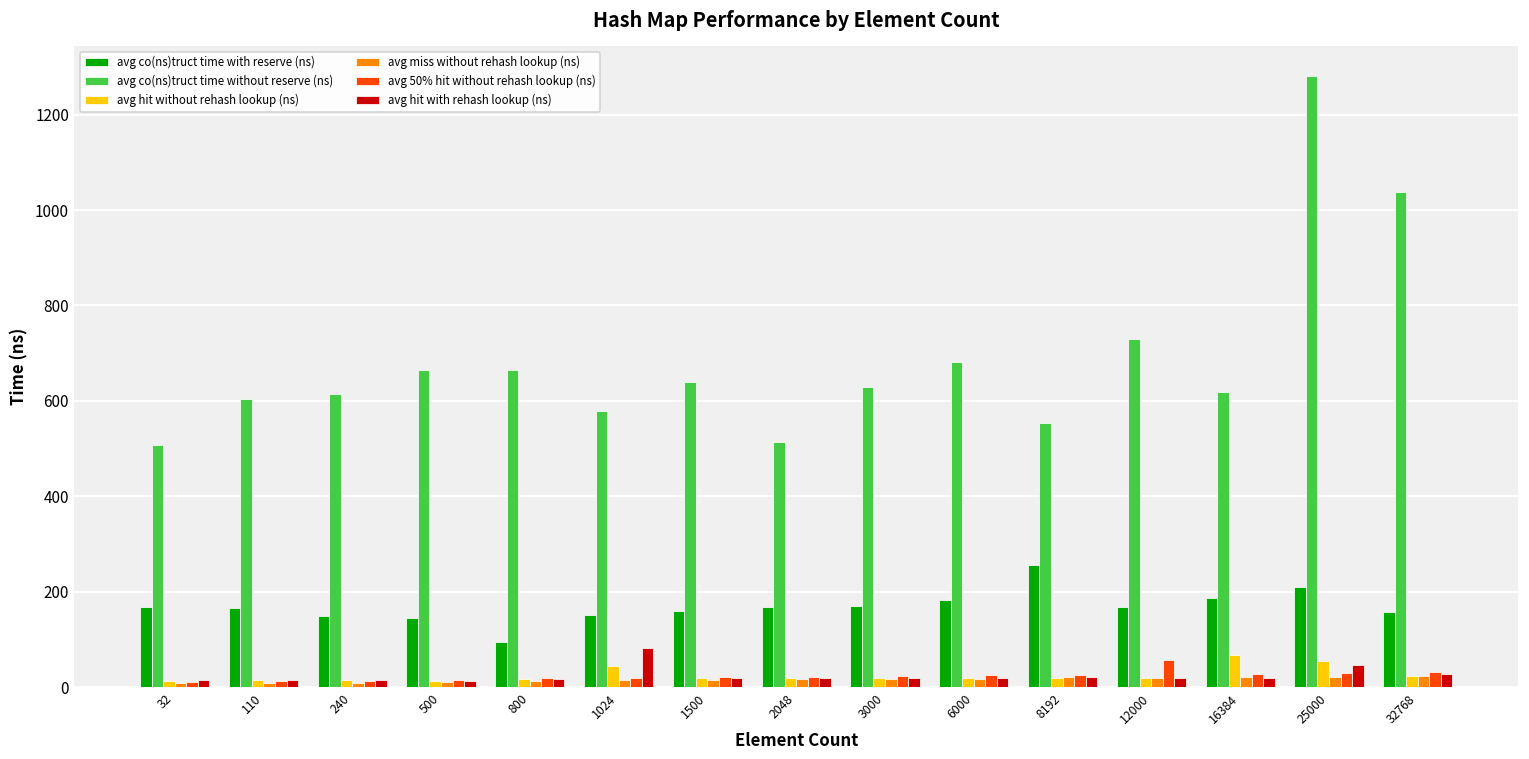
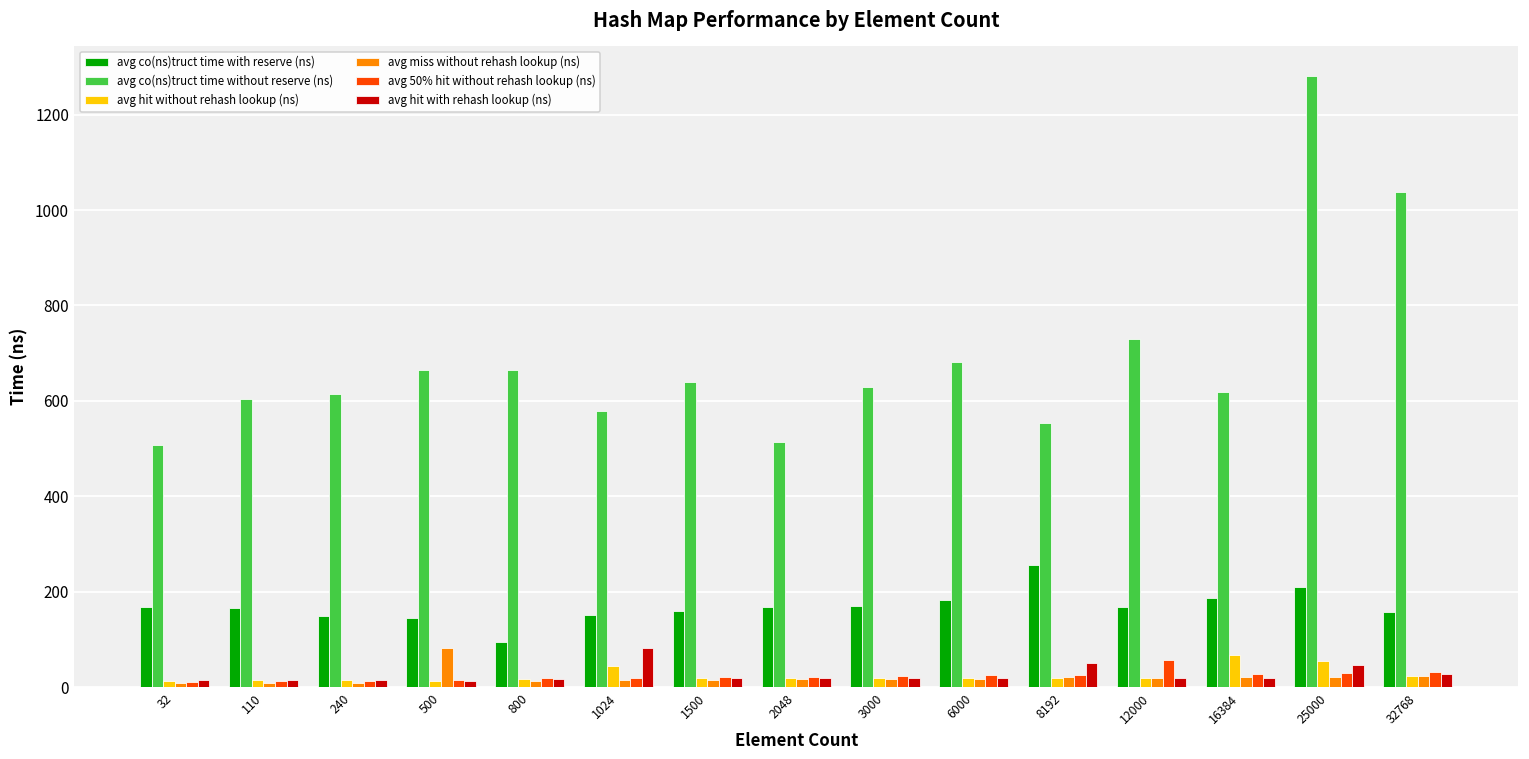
avg miss without rehash lookup (ns), 500: 10 -> 80
avg hit with rehash lookup (ns), 8192: 20 -> 50
